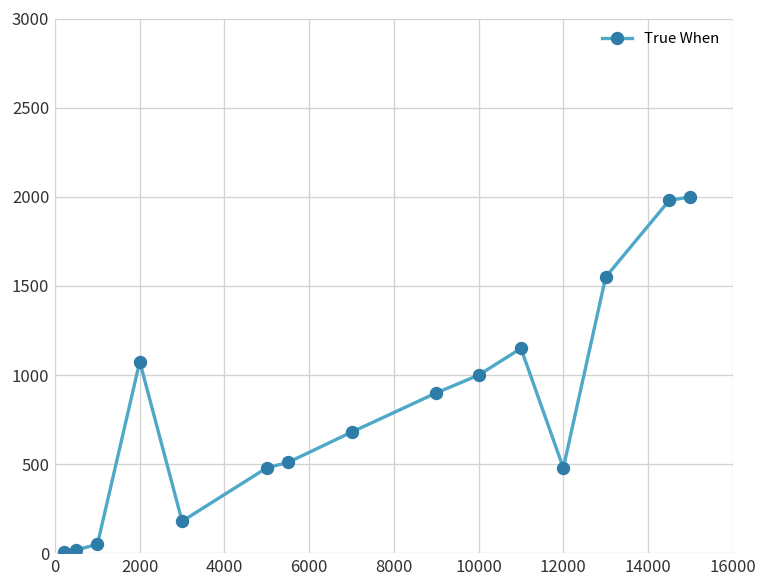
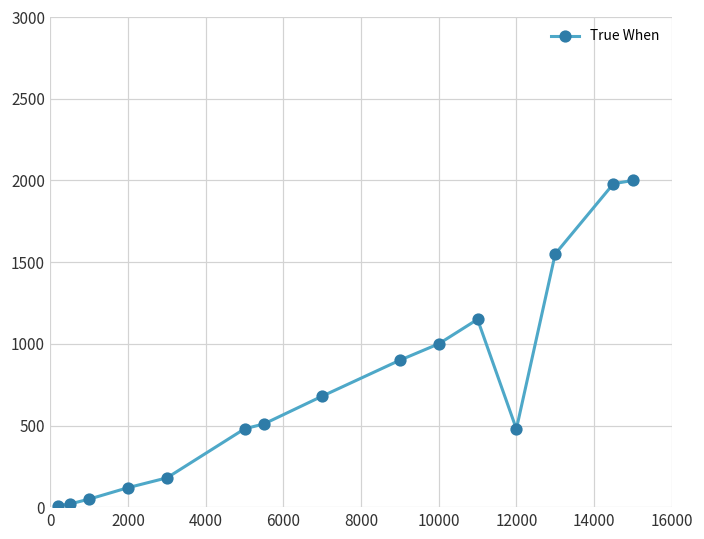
2000: 1080 -> 120
